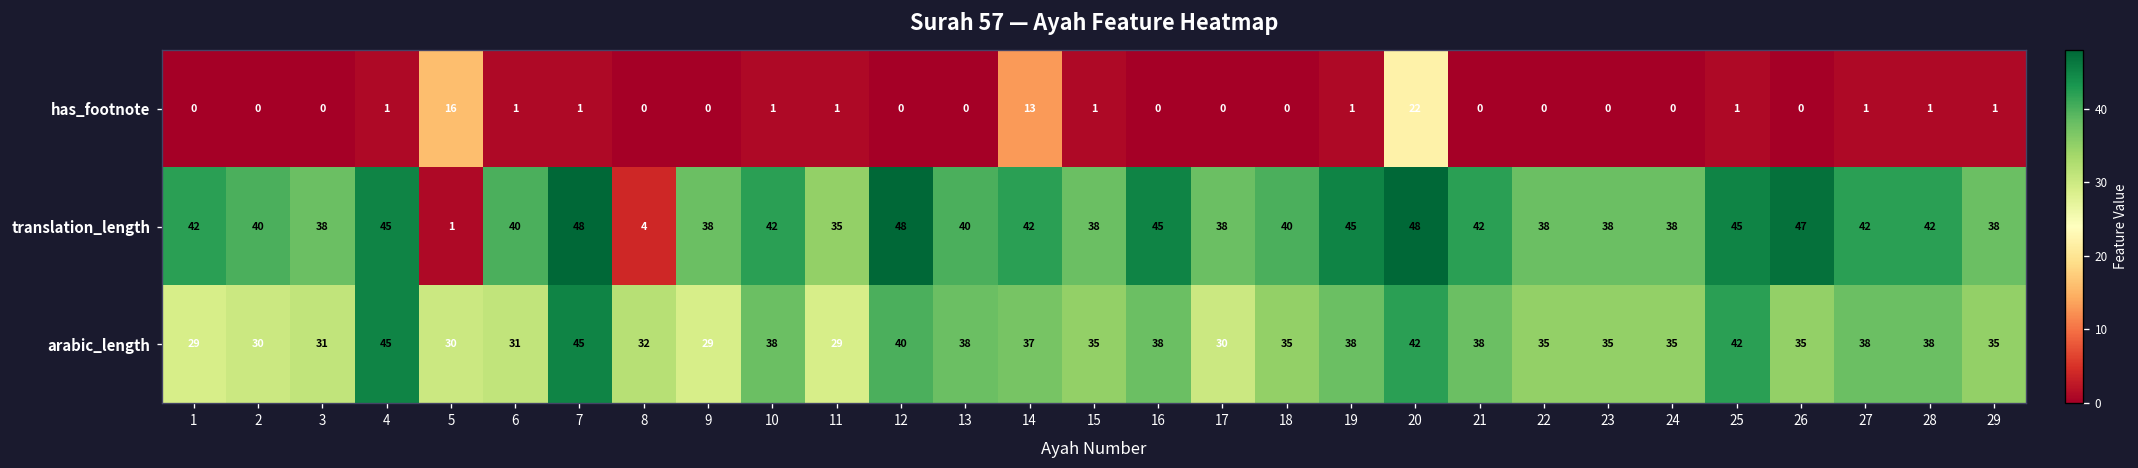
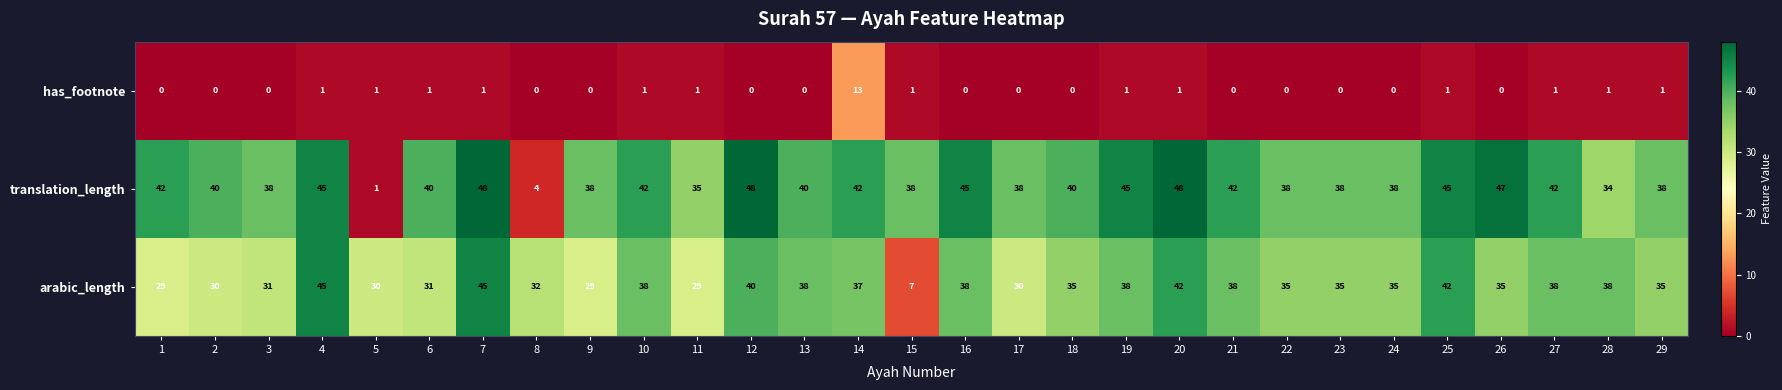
has_footnote, 5: 16 -> 1
has_footnote, 20: 22 -> 1
translation_length, 28: 42 -> 34
arabic_length, 15: 35 -> 7
